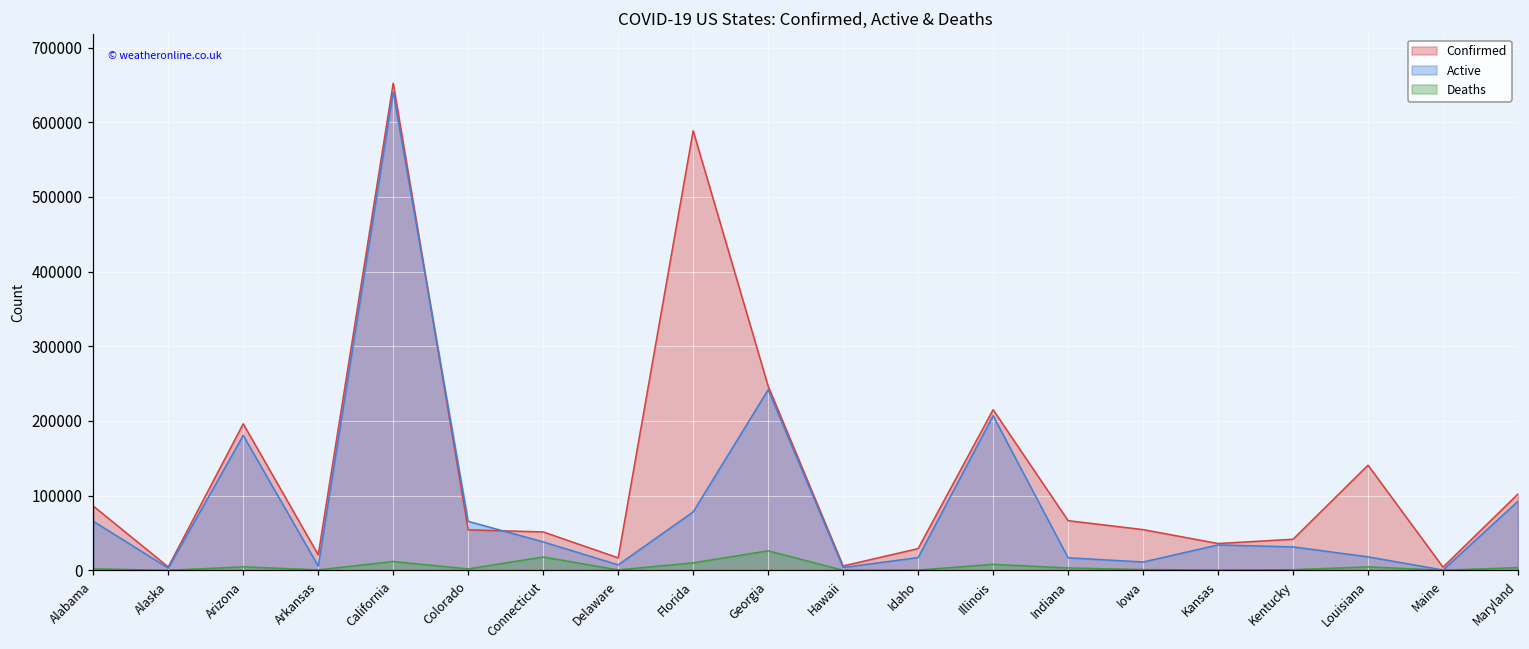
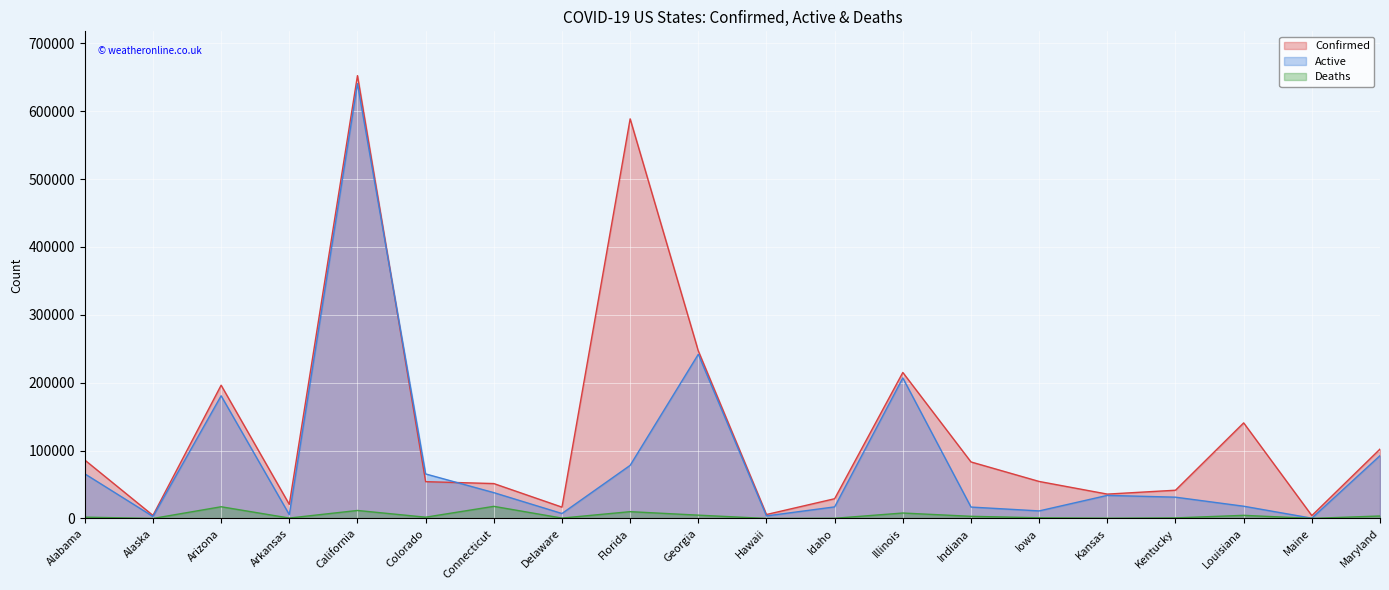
Deaths, Arizona: 0 -> 20000
Deaths, Georgia: 30000 -> 0
Confirmed, Indiana: 70000 -> 80000
